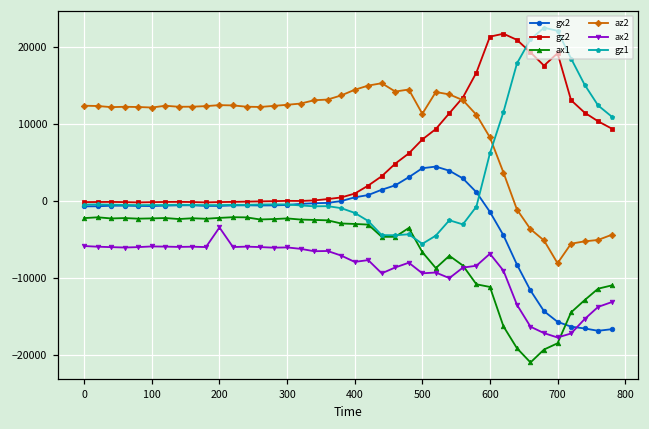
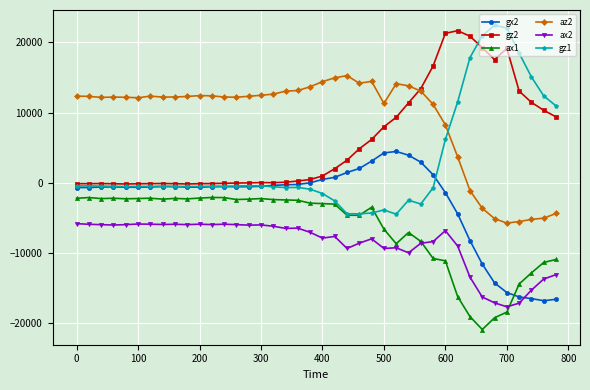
ax2, 200: -3000 -> -6000
gz1, 500: -6000 -> -4000
az2, 700: -8000 -> -6000
